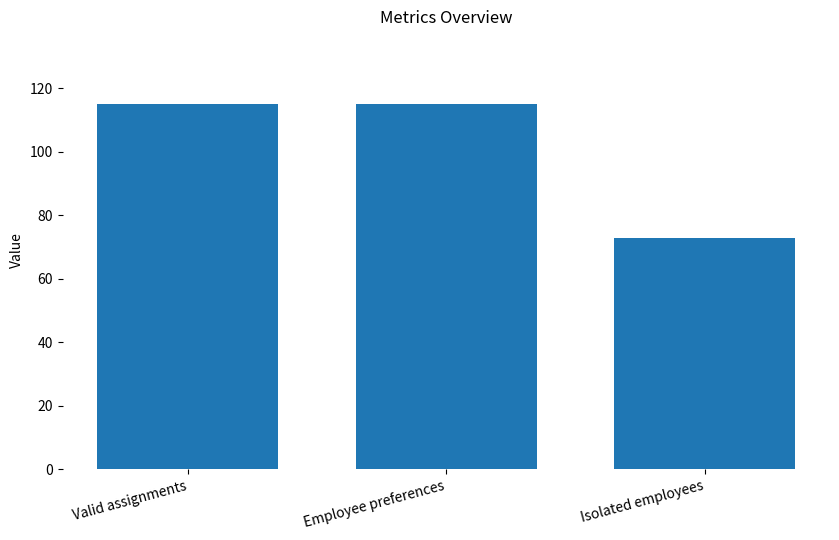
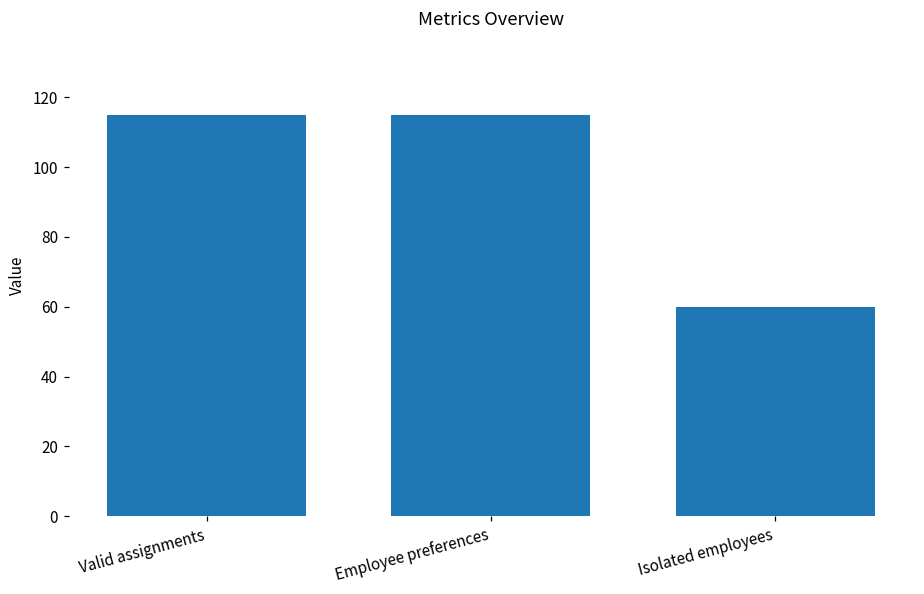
Isolated employees: 73 -> 60
